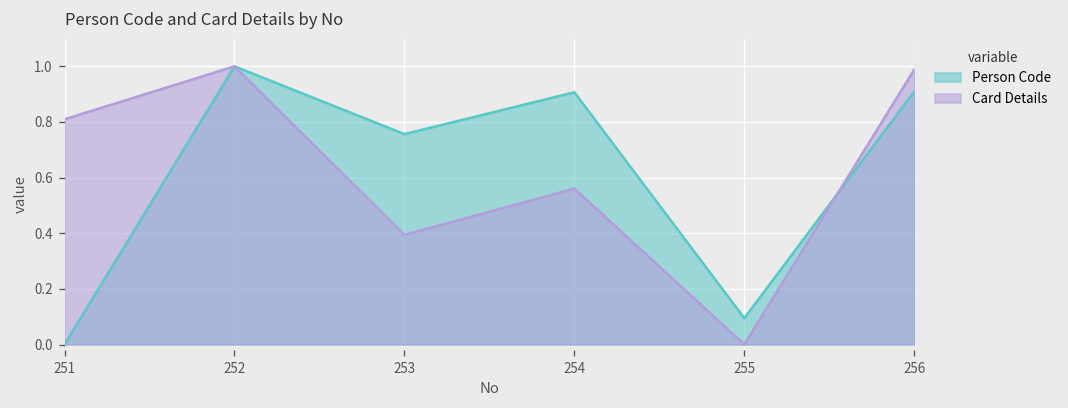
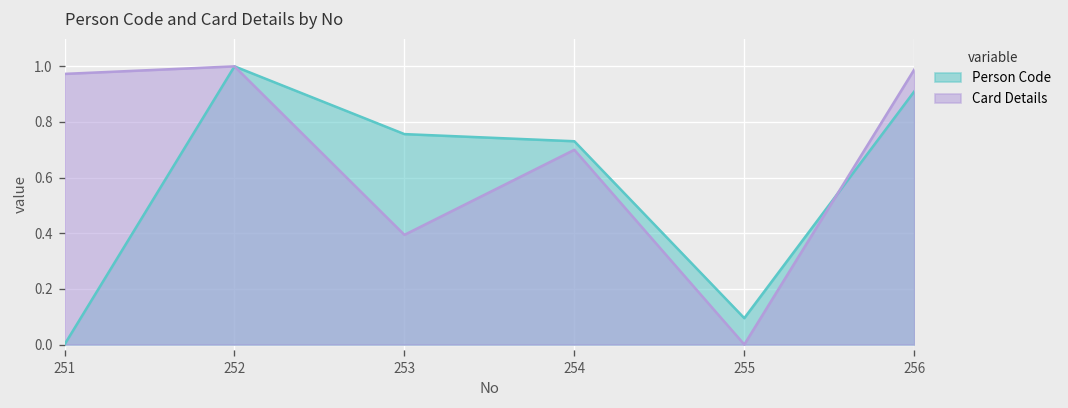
Card Details, 251: 0.81 -> 0.97
Person Code, 254: 0.91 -> 0.73
Card Details, 254: 0.56 -> 0.70
